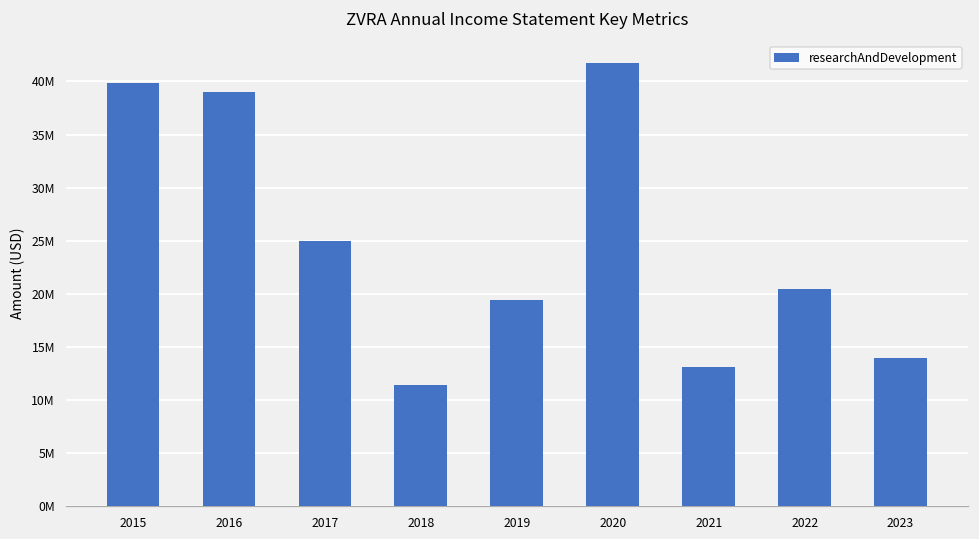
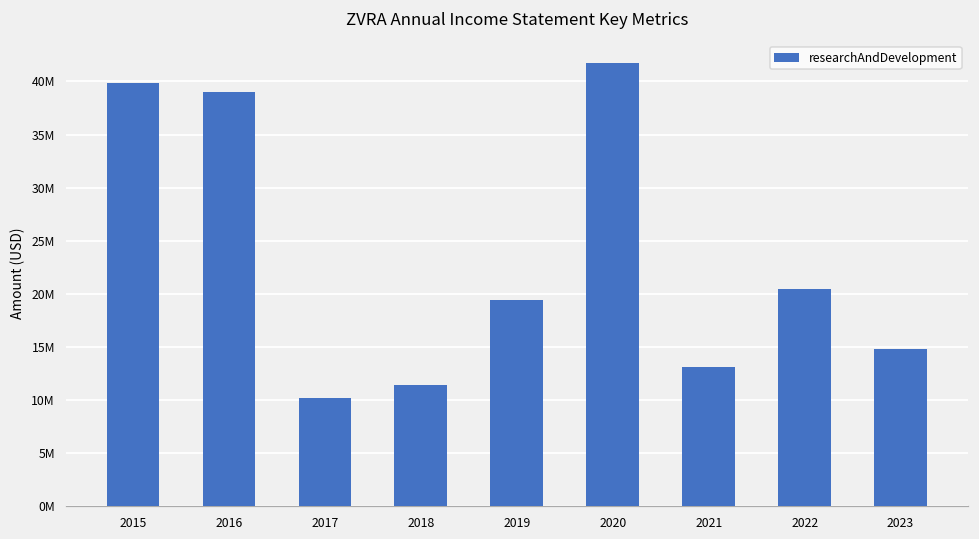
2017: 25000000 -> 10000000
2023: 14000000 -> 15000000
